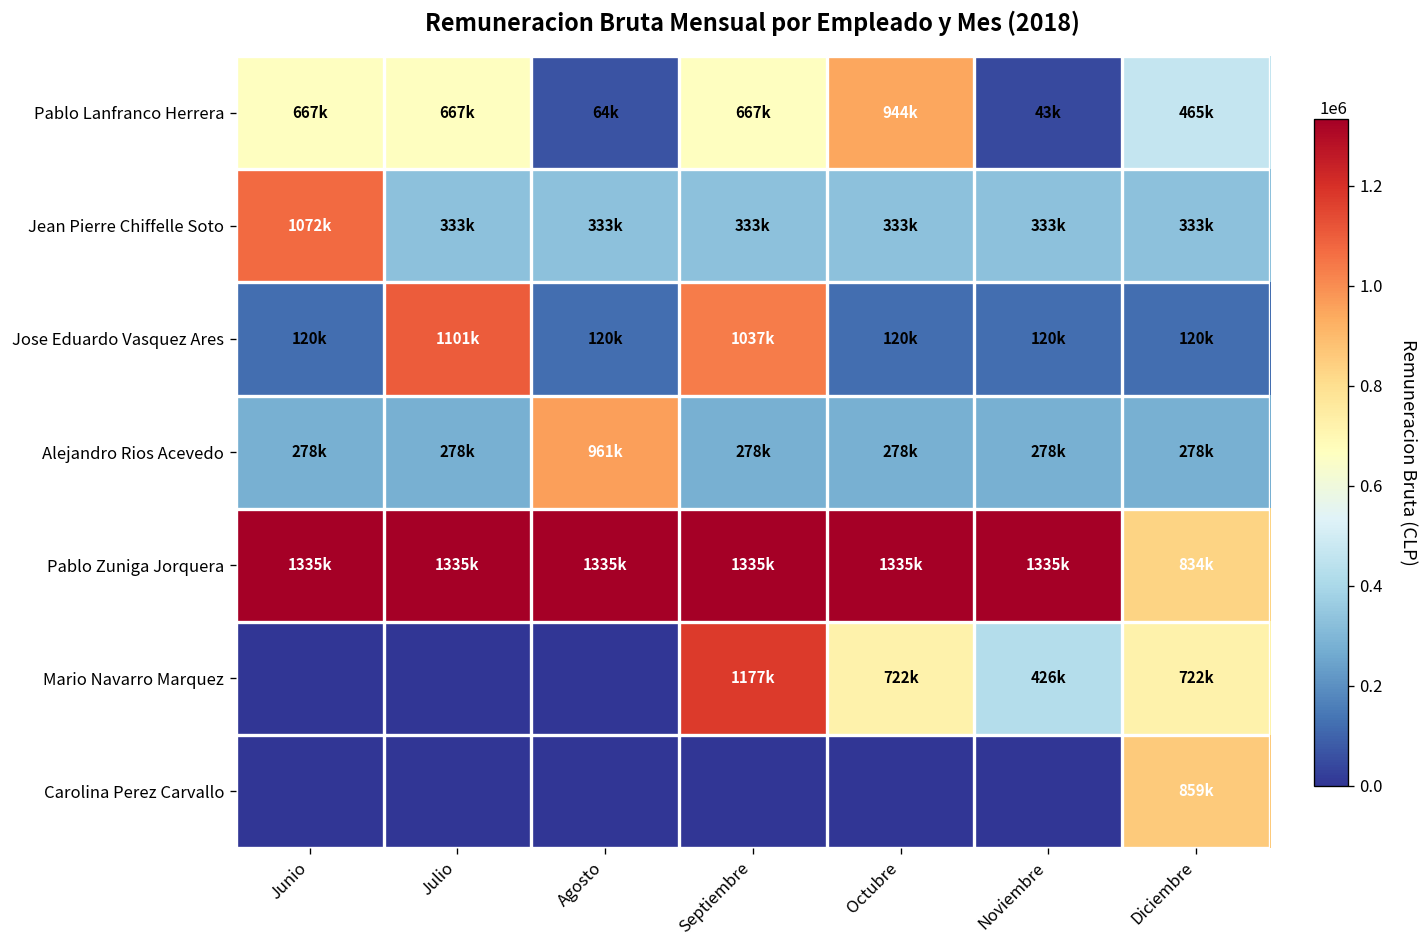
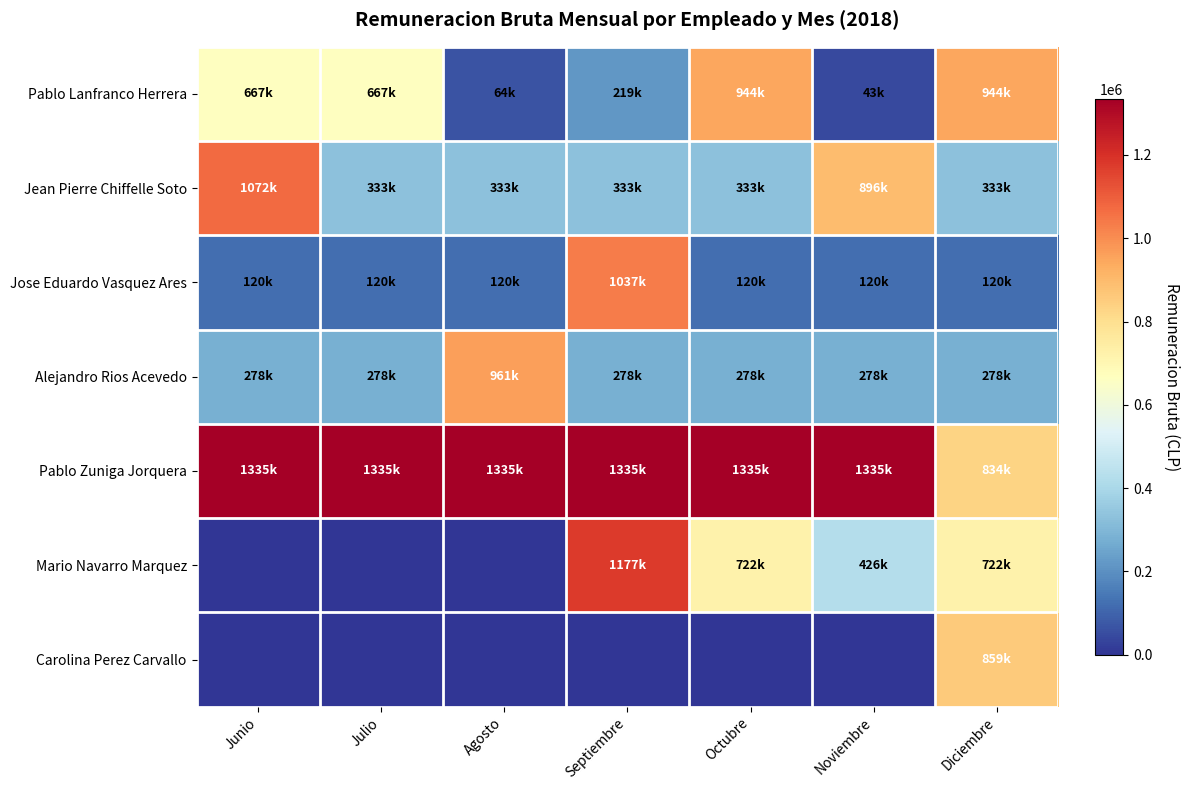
Pablo Lanfranco Herrera, Septiembre: 667k -> 219k
Pablo Lanfranco Herrera, Diciembre: 465k -> 944k
Jean Pierre Chiffelle Soto, Noviembre: 333k -> 896k
Jose Eduardo Vasquez Ares, Julio: 1101k -> 120k
